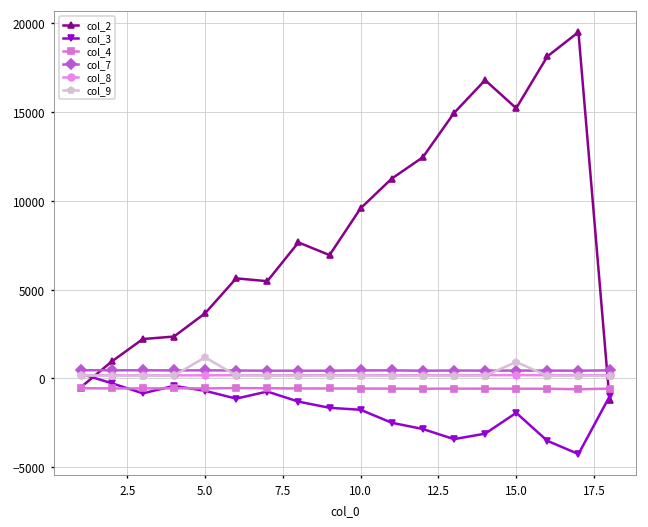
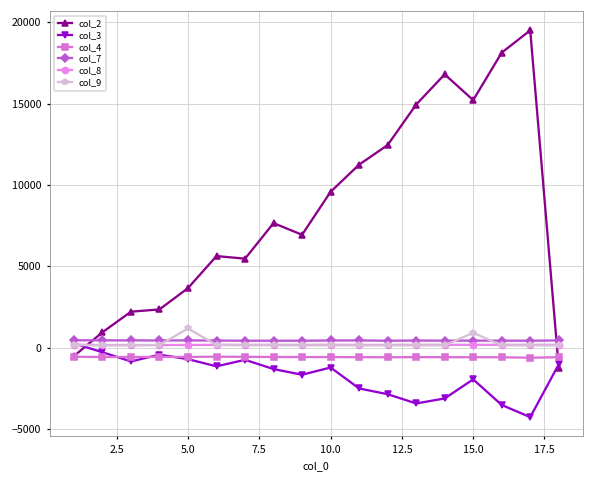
col_3, 10.0: -1800 -> -1200
